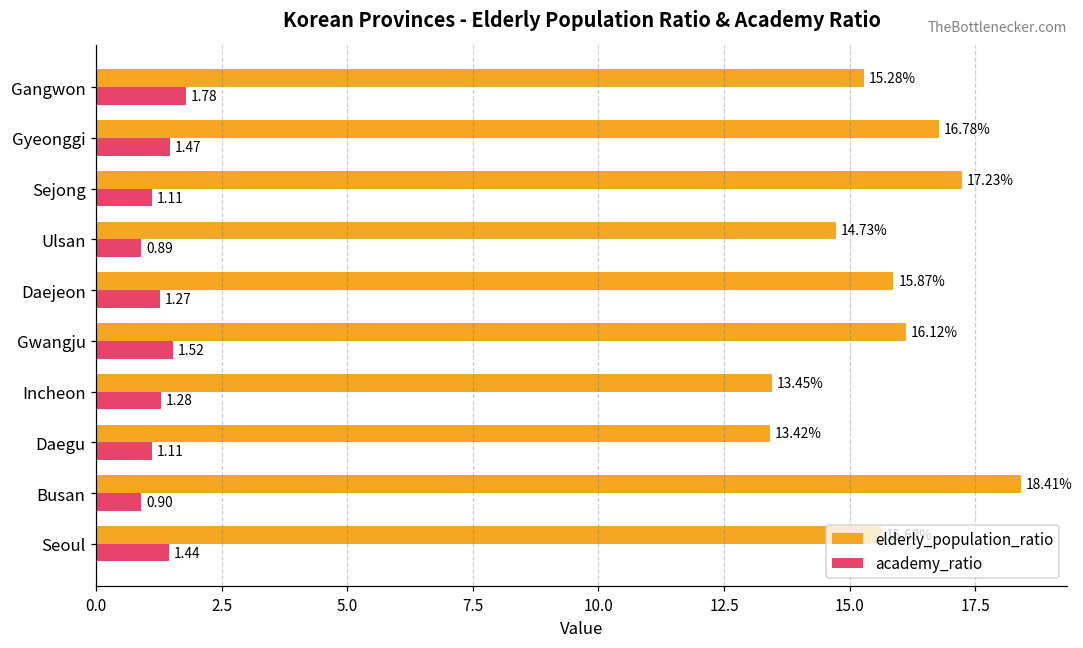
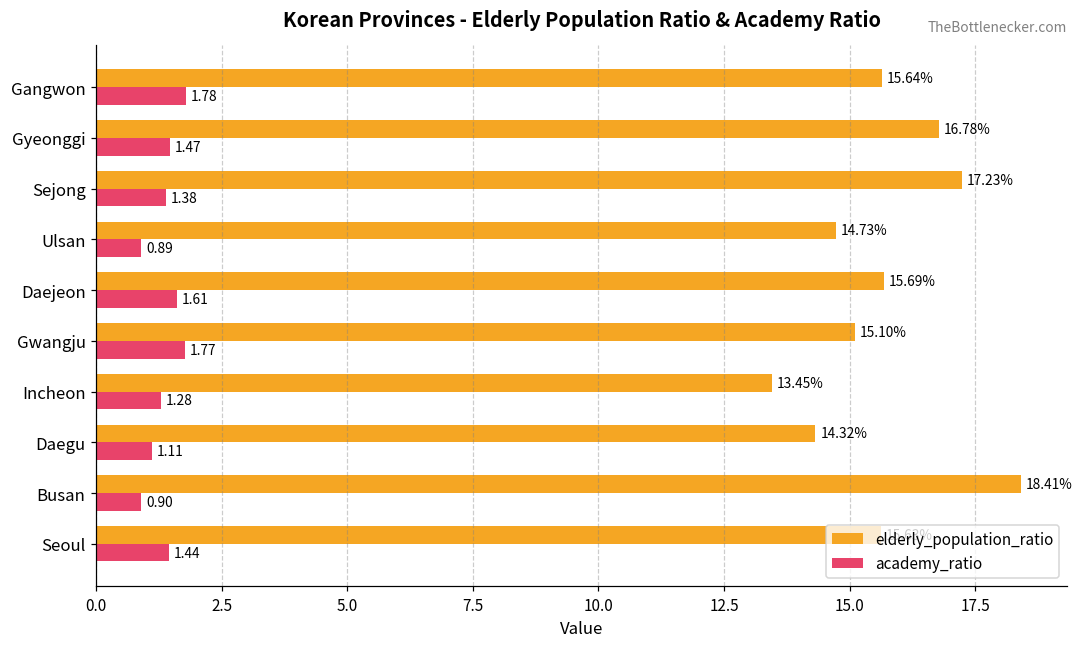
elderly_population_ratio, Gangwon: 15.28% -> 15.64%
academy_ratio, Sejong: 1.11 -> 1.38
elderly_population_ratio, Daejeon: 15.87% -> 15.69%
academy_ratio, Daejeon: 1.27 -> 1.61
elderly_population_ratio, Gwangju: 16.12% -> 15.10%
academy_ratio, Gwangju: 1.52 -> 1.77
elderly_population_ratio, Daegu: 13.42% -> 14.32%
